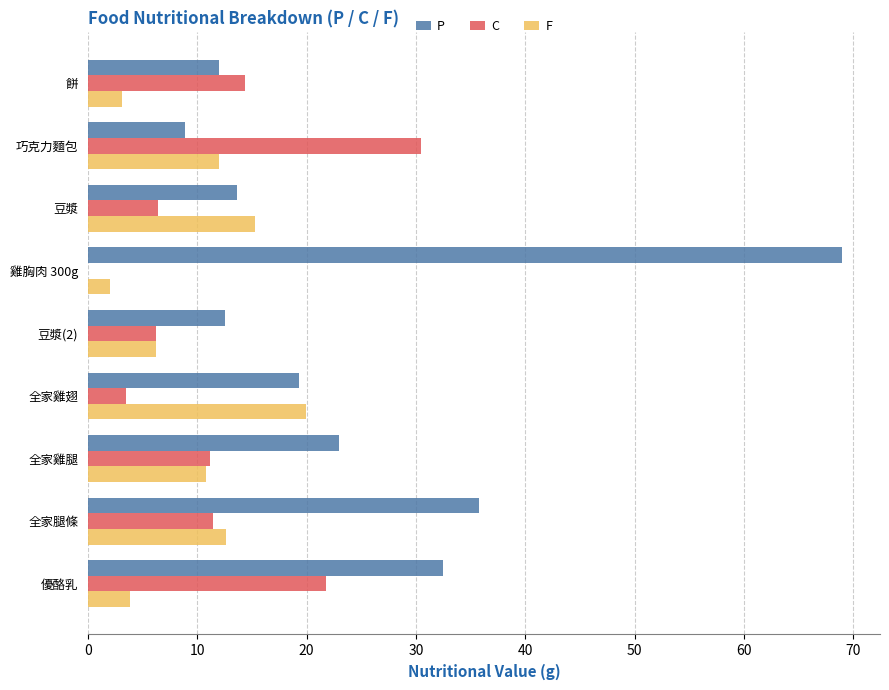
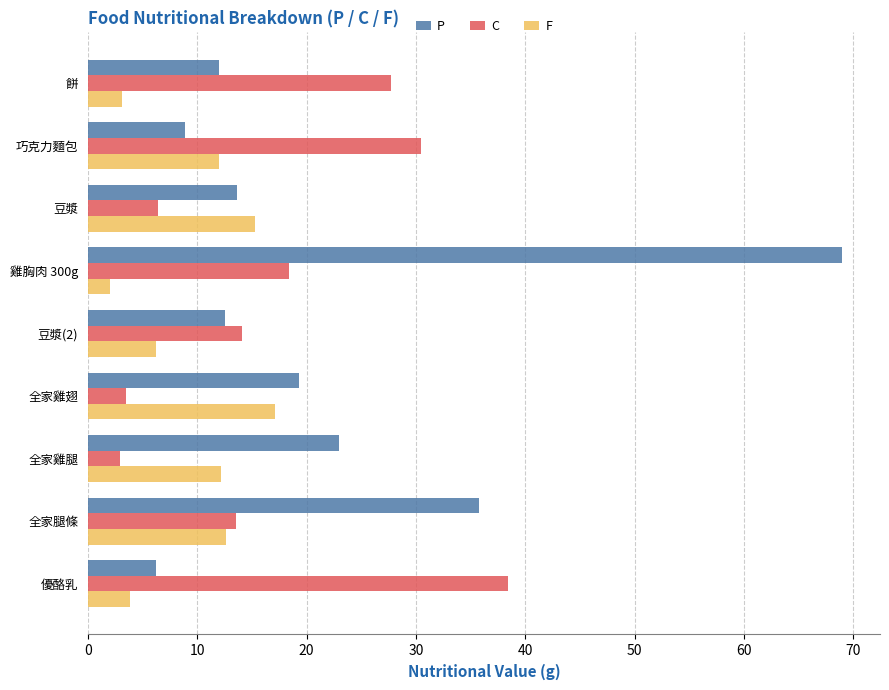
C, 餅: 14.4 -> 27.7
C, 雞胸肉 300g: 0.0 -> 18.4
C, 豆漿(2): 6.2 -> 14.1
F, 全家雞翅: 19.9 -> 17.1
C, 全家雞腿: 11.2 -> 2.9
F, 全家雞腿: 10.8 -> 12.2
C, 全家腿條: 11.4 -> 13.5
P, 優酪乳: 32.5 -> 6.2
C, 優酪乳: 21.8 -> 38.4
